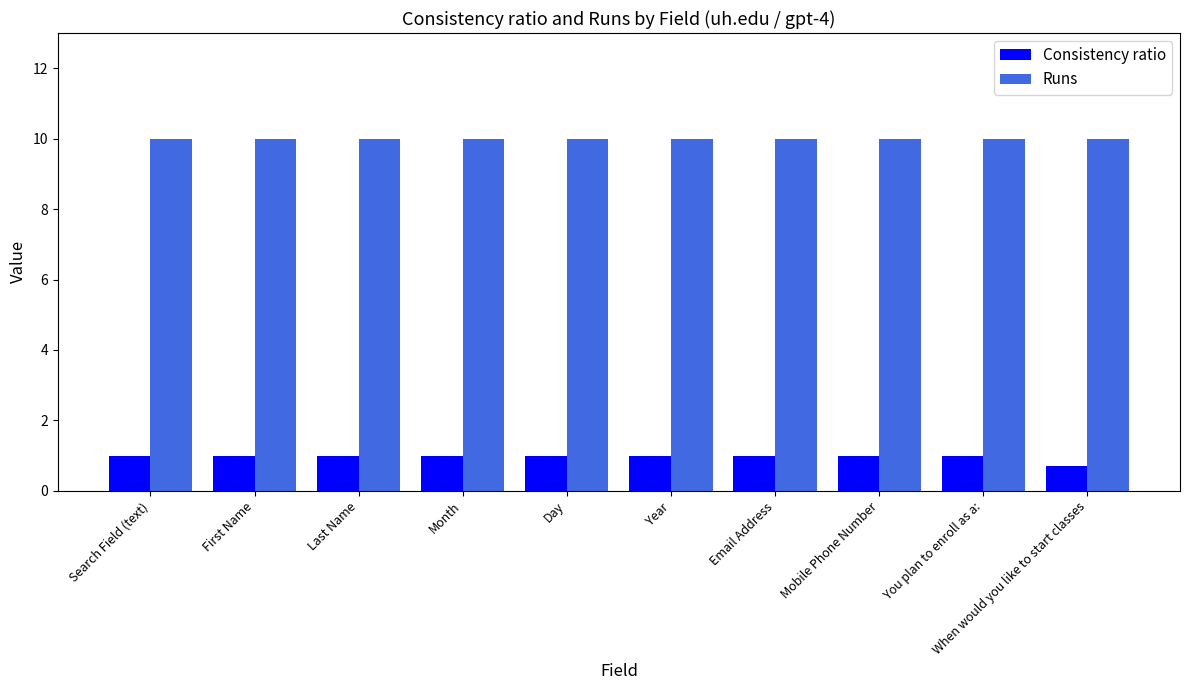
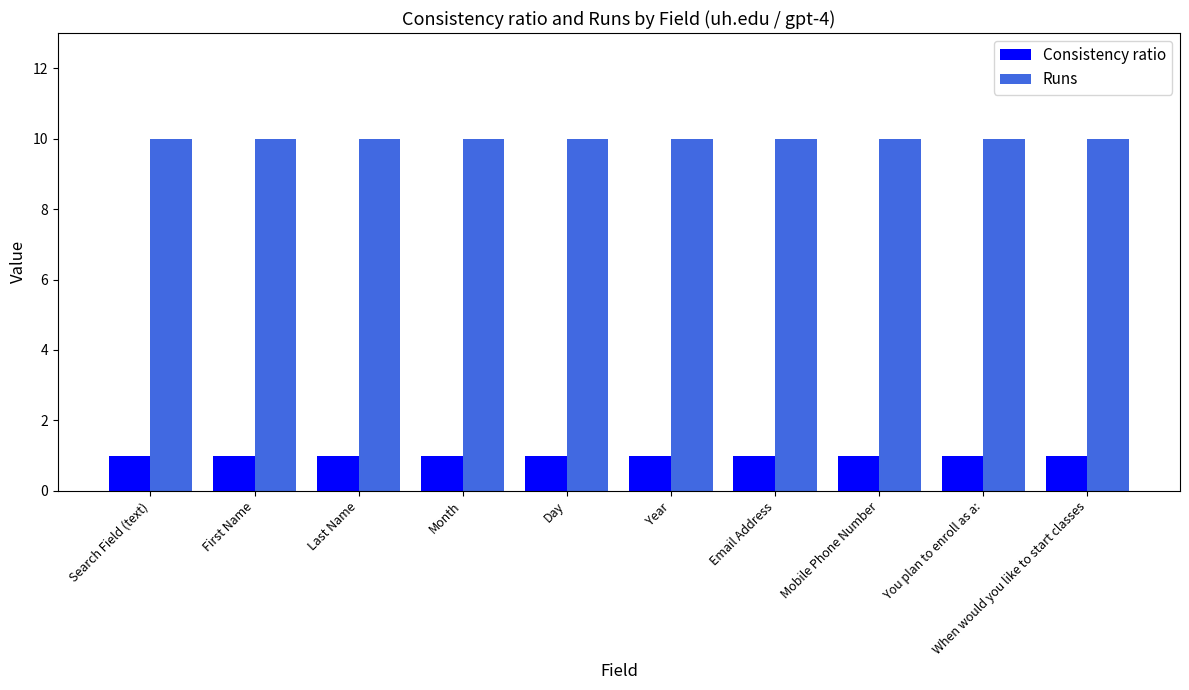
Consistency ratio, When would you like to start classes: 0.7 -> 1.0
